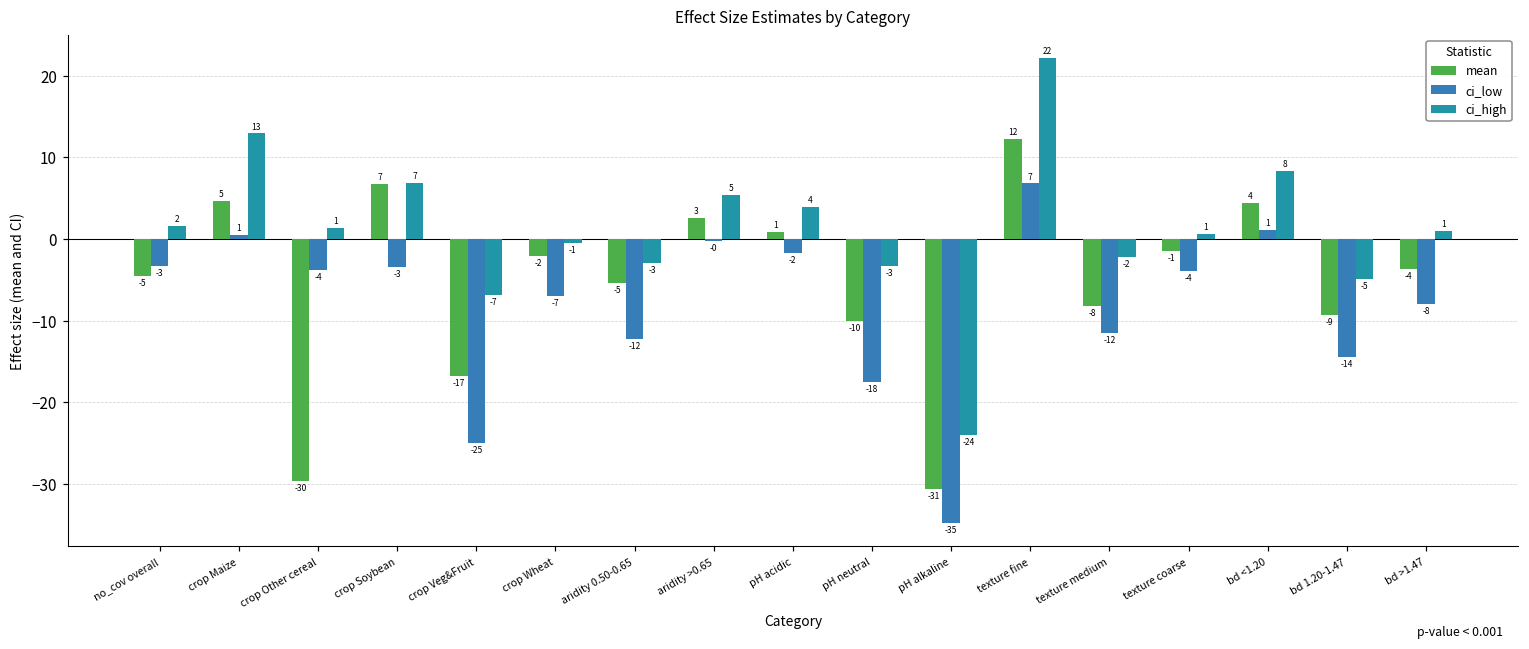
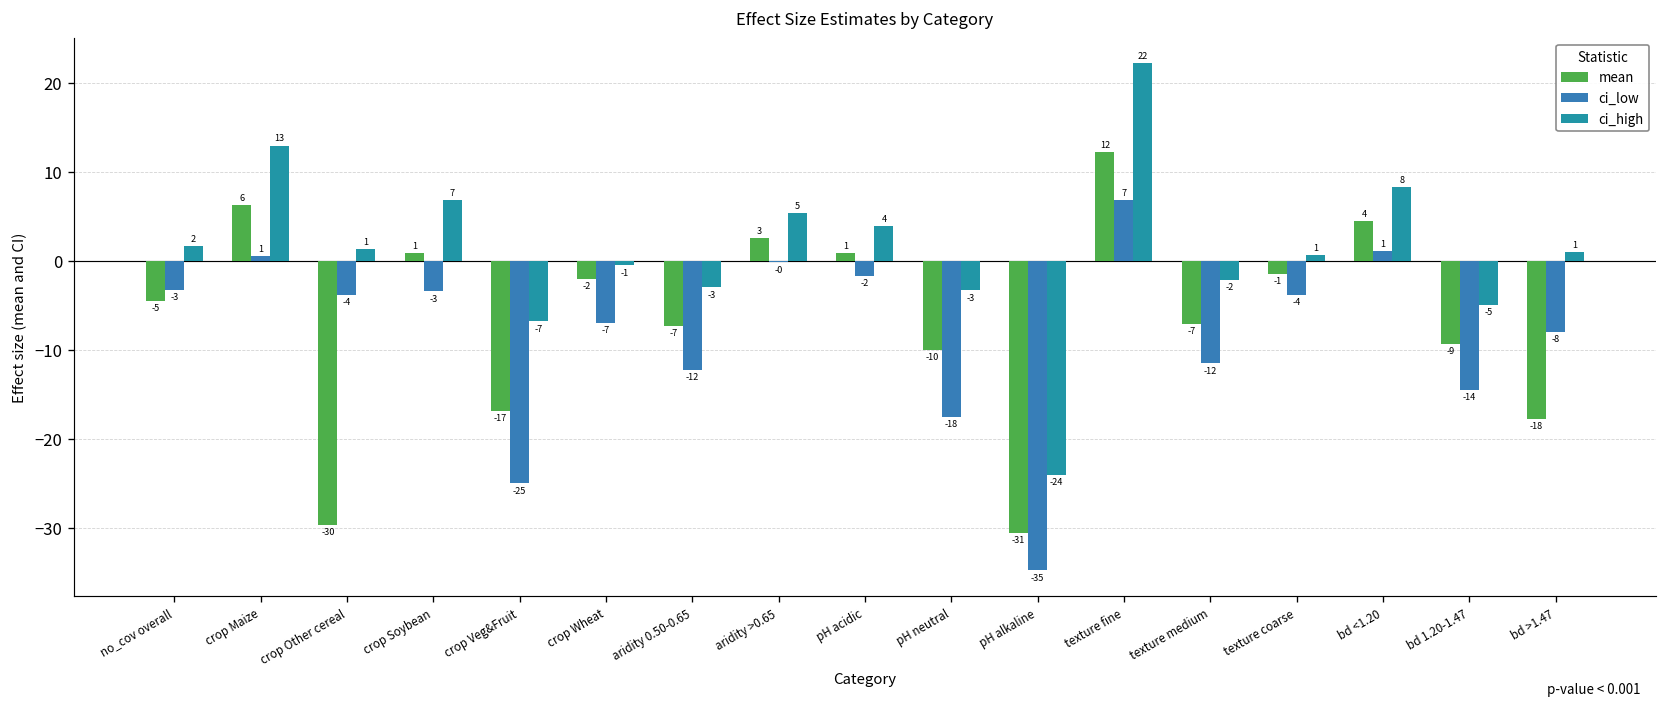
mean, crop Maize: 5 -> 6
mean, crop Soybean: 7 -> 1
mean, aridity 0.50-0.65: -5 -> -7
mean, texture medium: -8 -> -7
mean, bd >1.47: -4 -> -18
